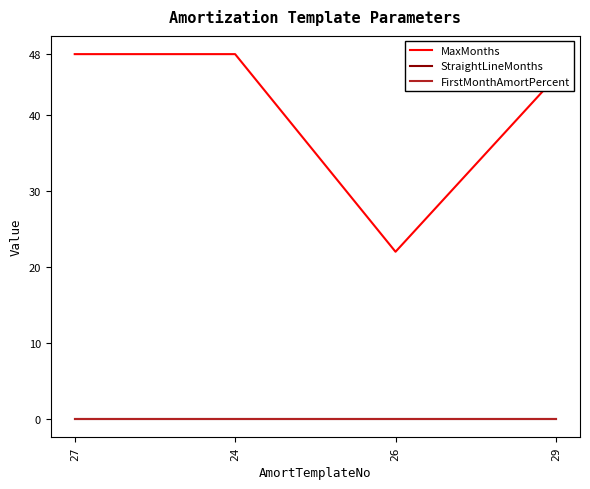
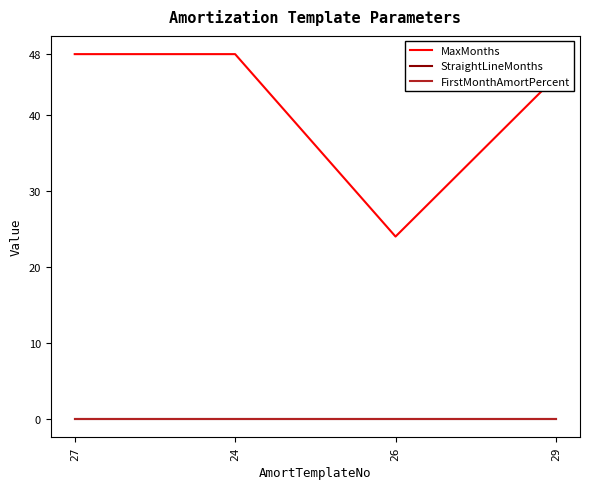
MaxMonths, 26: 22 -> 24
